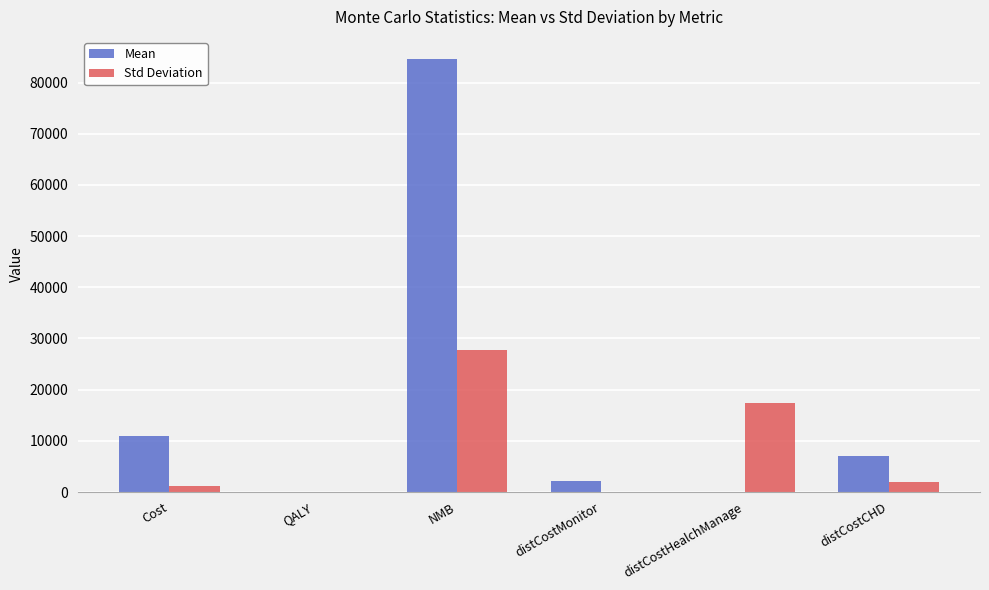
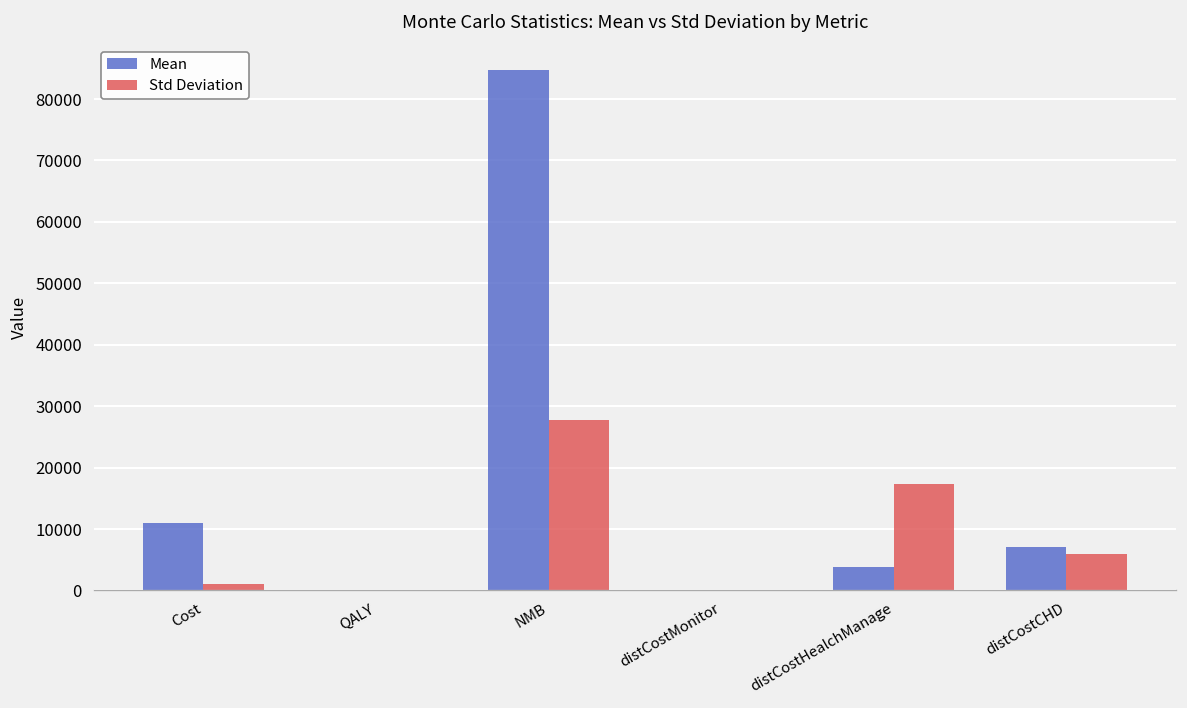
Mean, distCostMonitor: 2000 -> 0
Mean, distCostHealchManage: 0 -> 4000
Std Deviation, distCostCHD: 2000 -> 6000
